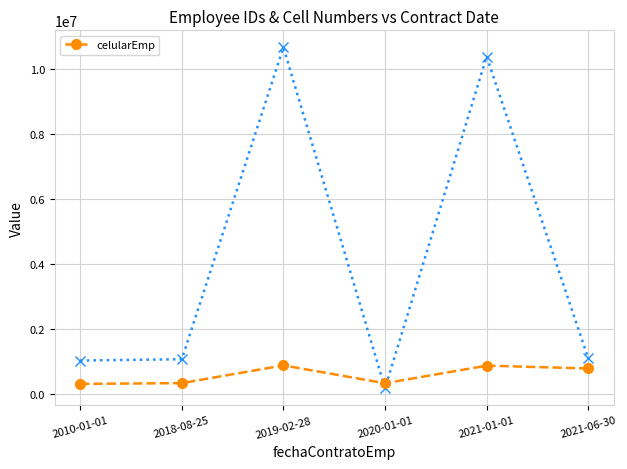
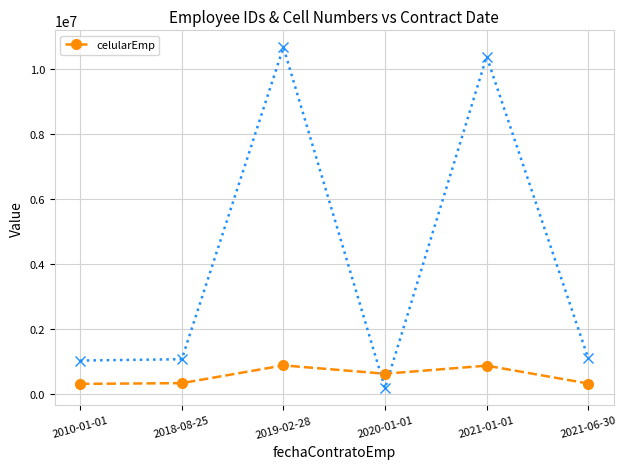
celularEmp, 2020-01-01: 300000 -> 600000
celularEmp, 2021-06-30: 800000 -> 300000
